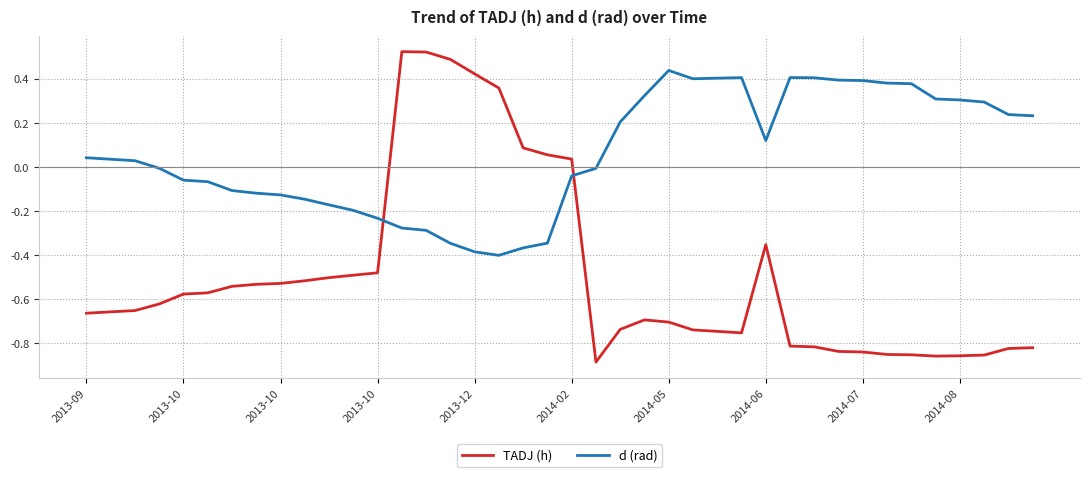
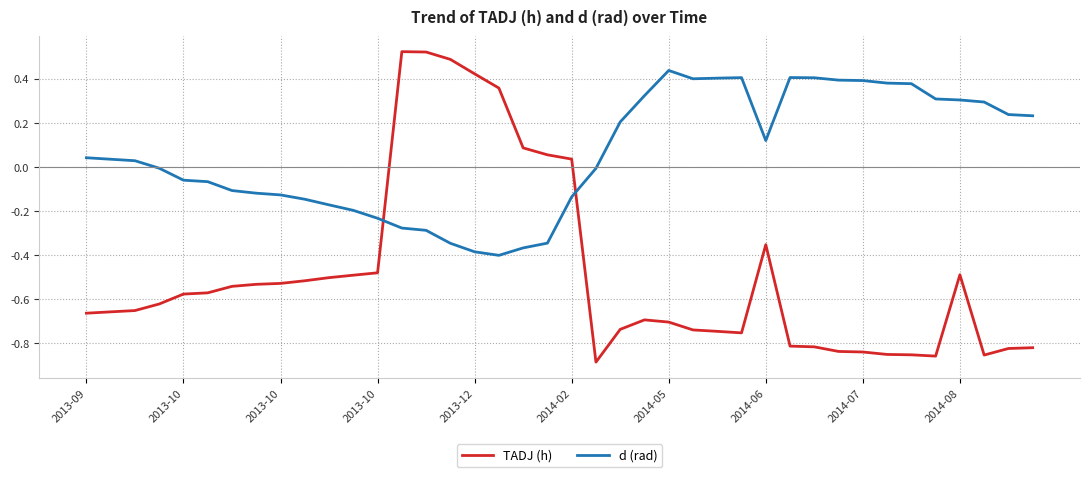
d (rad), 2014-02: -0.04 -> -0.14
TADJ (h), 2014-08: -0.86 -> -0.49
